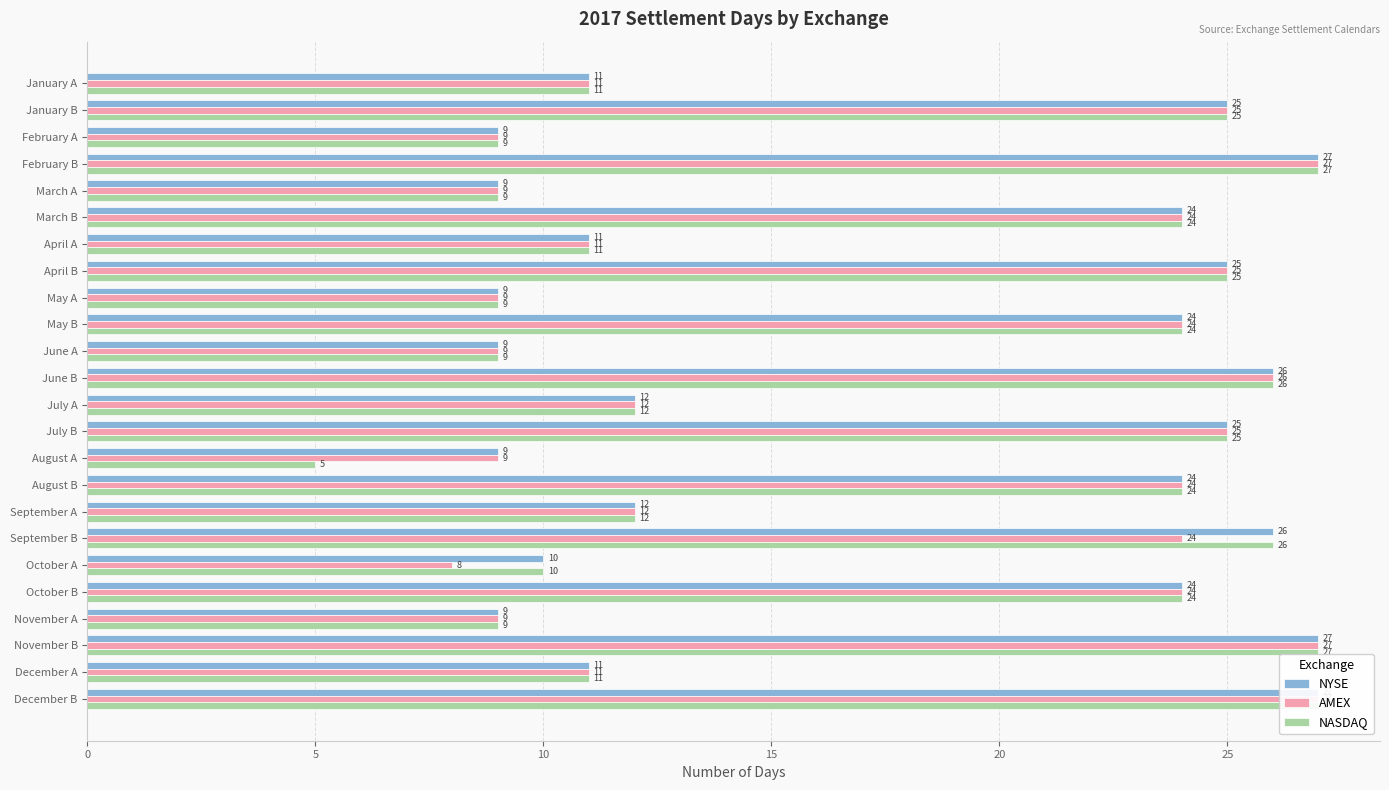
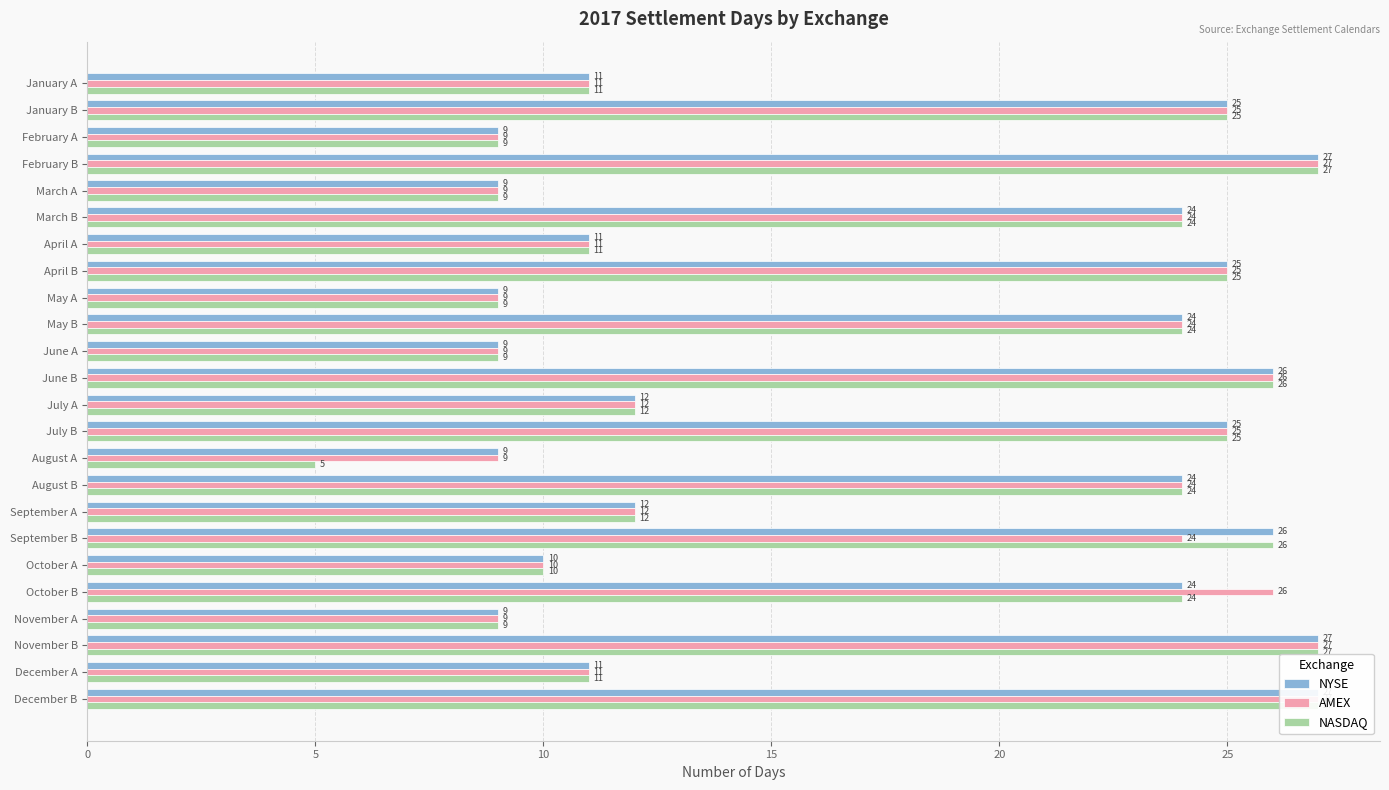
AMEX, October A: 8 -> 10
AMEX, October B: 24 -> 26
